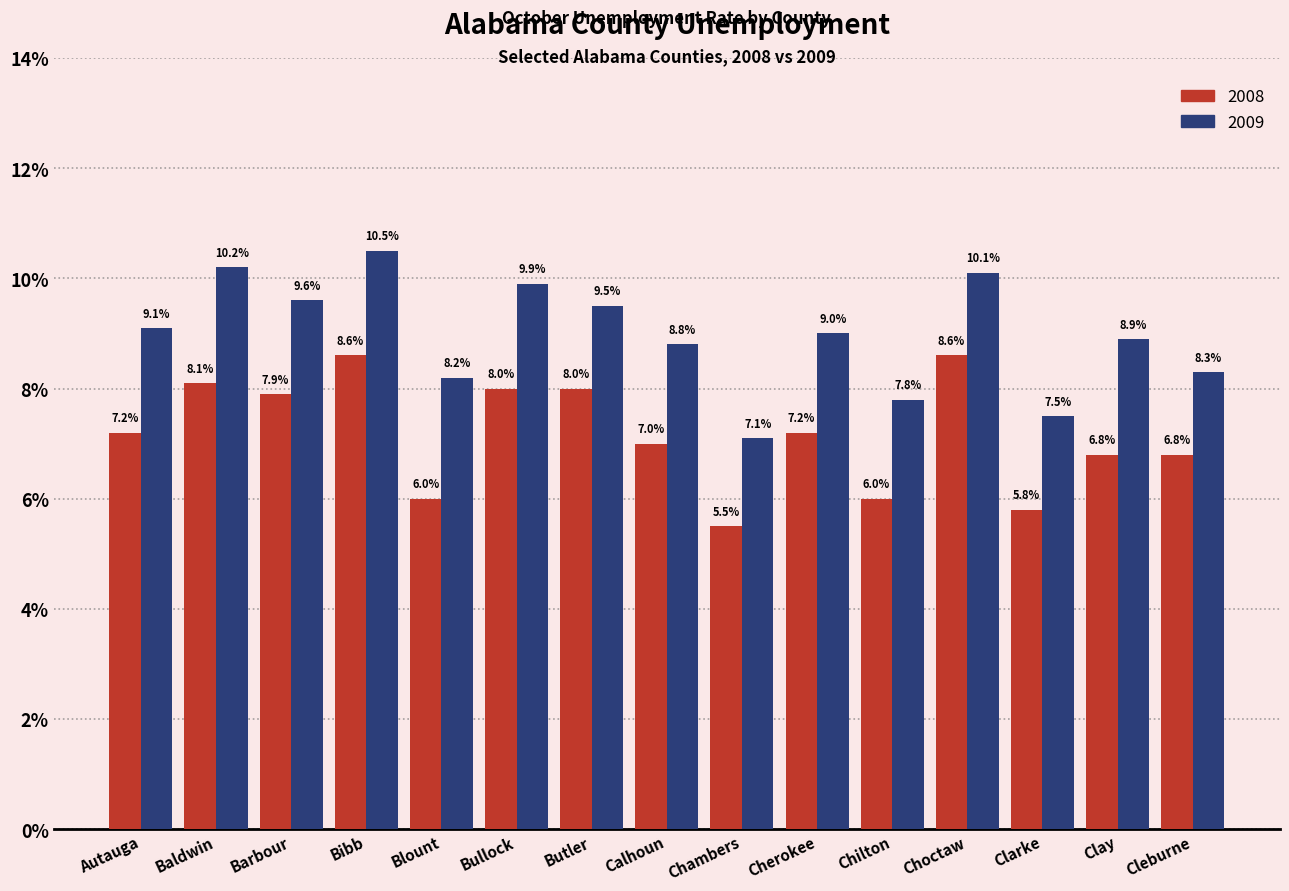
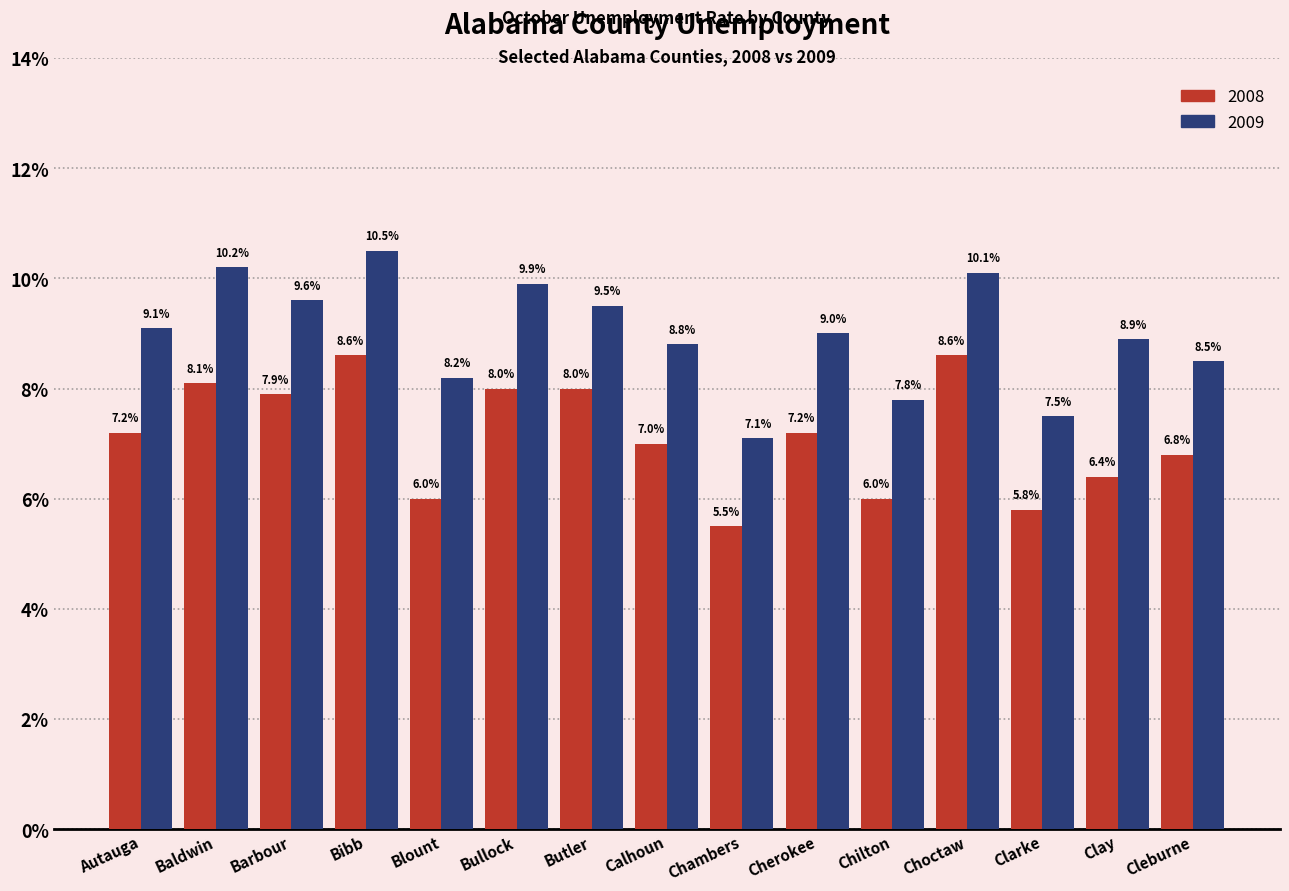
2008, Clay: 6.8% -> 6.4%
2009, Cleburne: 8.3% -> 8.5%
